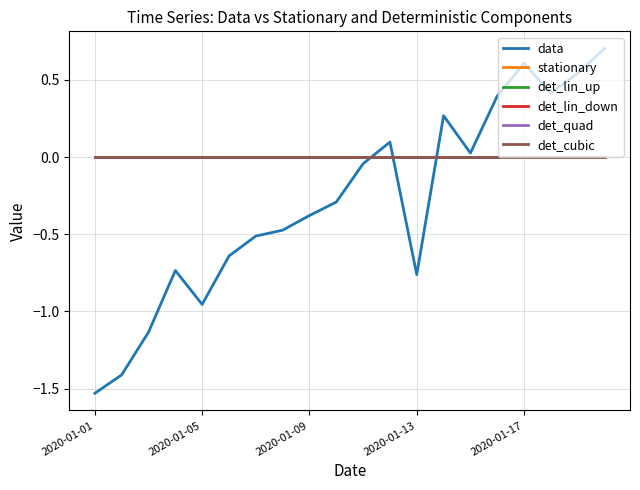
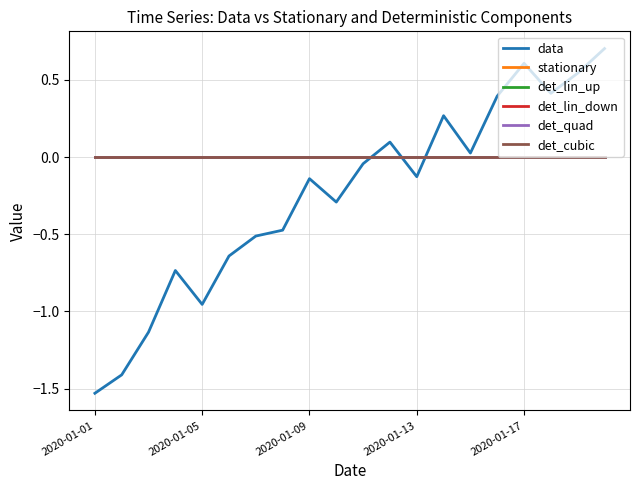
data, 2020-01-09: -0.38 -> -0.14
data, 2020-01-13: -0.76 -> -0.13
